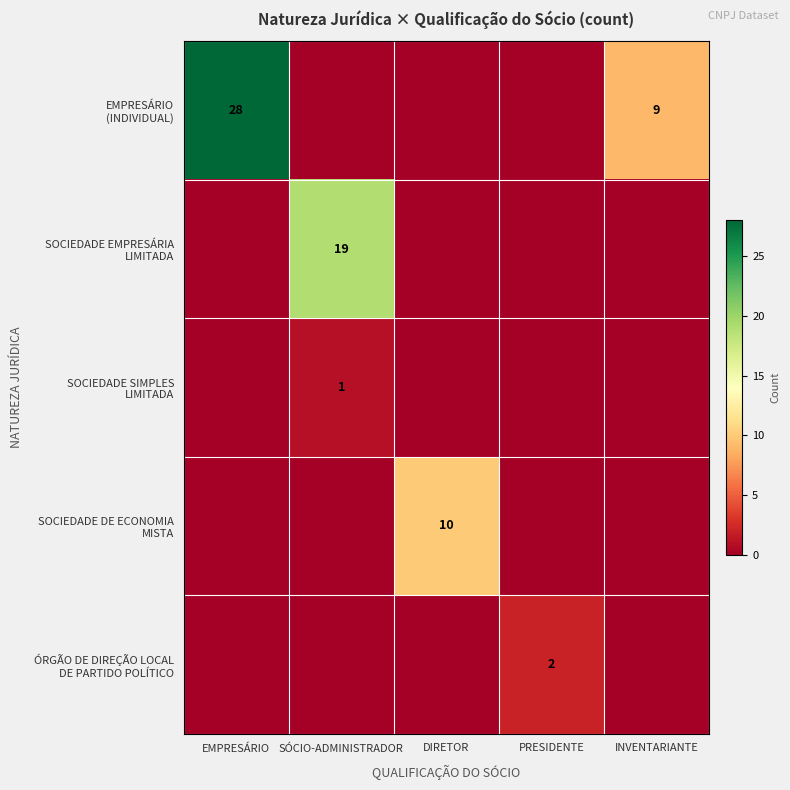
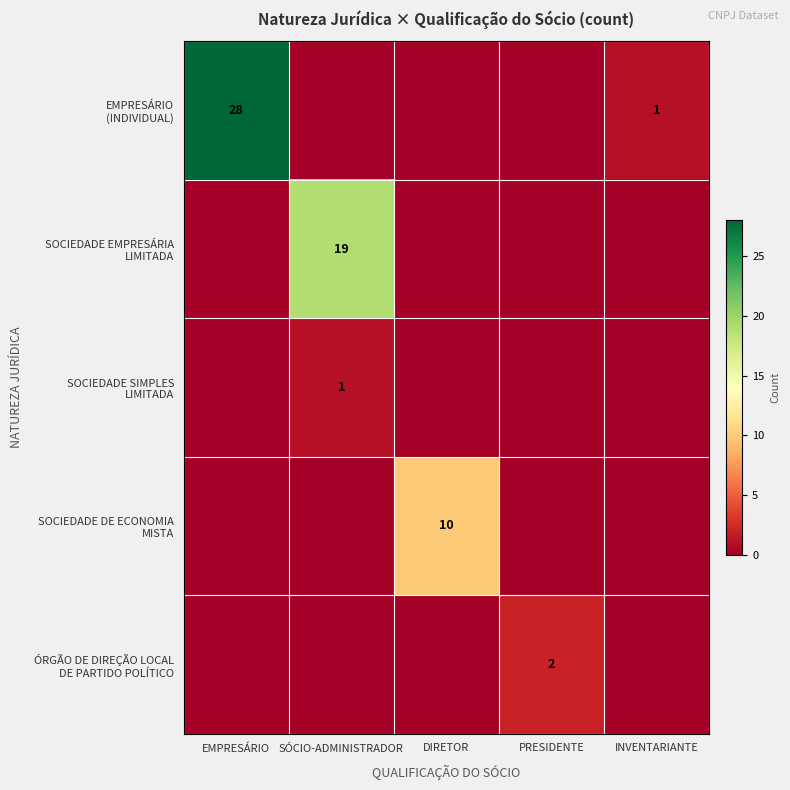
EMPRESÁRIO (INDIVIDUAL), INVENTARIANTE: 9 -> 1
